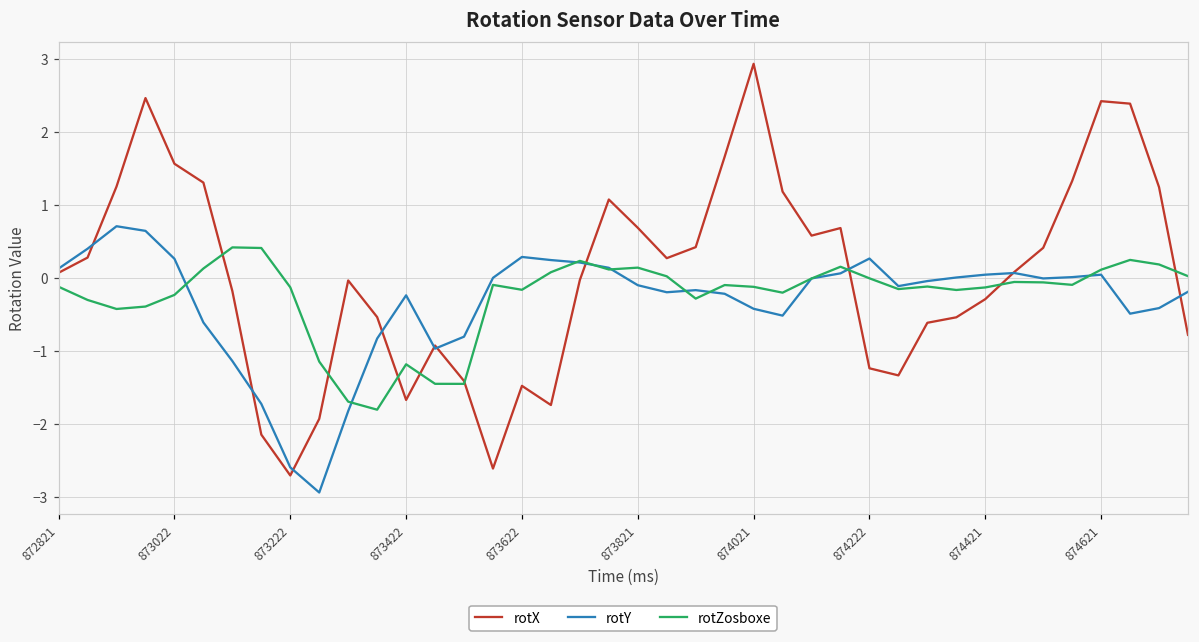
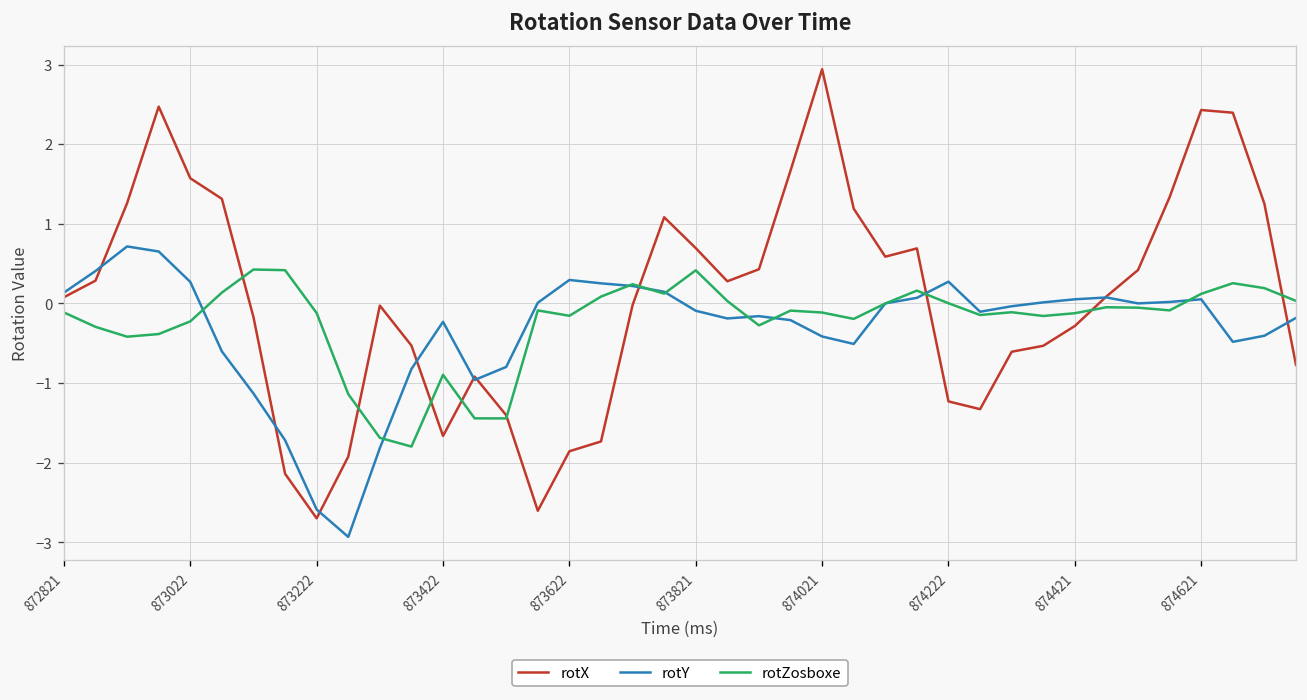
rotZosboxe, 873422: -1.2 -> -0.9
rotX, 873622: -1.5 -> -1.9
rotZosboxe, 873821: 0.1 -> 0.4
